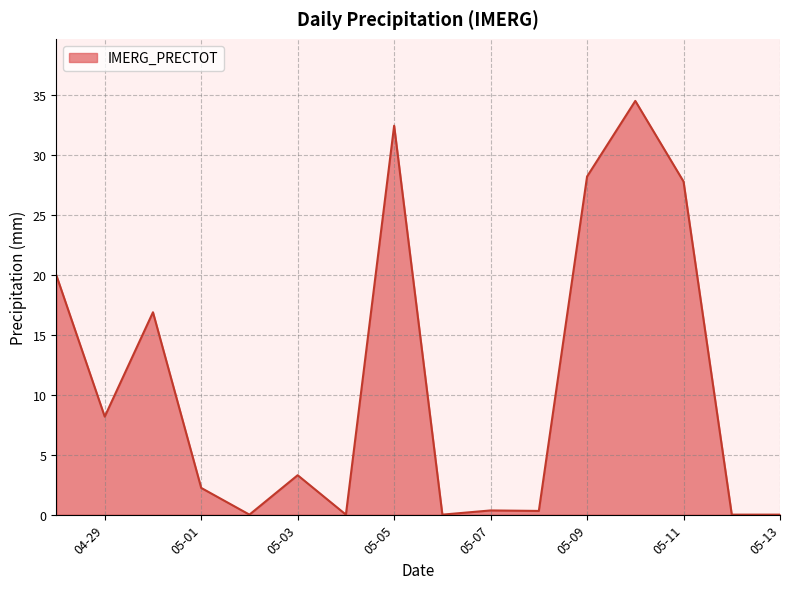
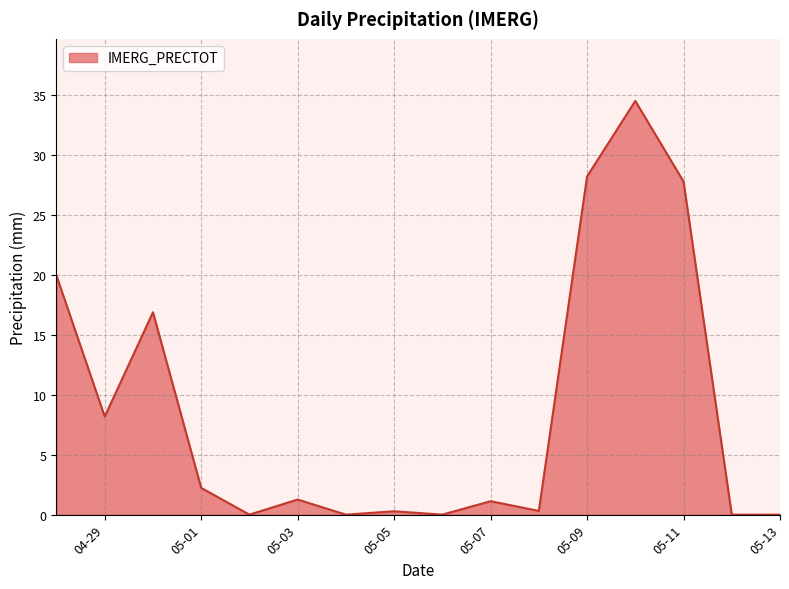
05-03: 3.3 -> 1.3
05-05: 32.5 -> 0.3
05-07: 0.4 -> 1.1
